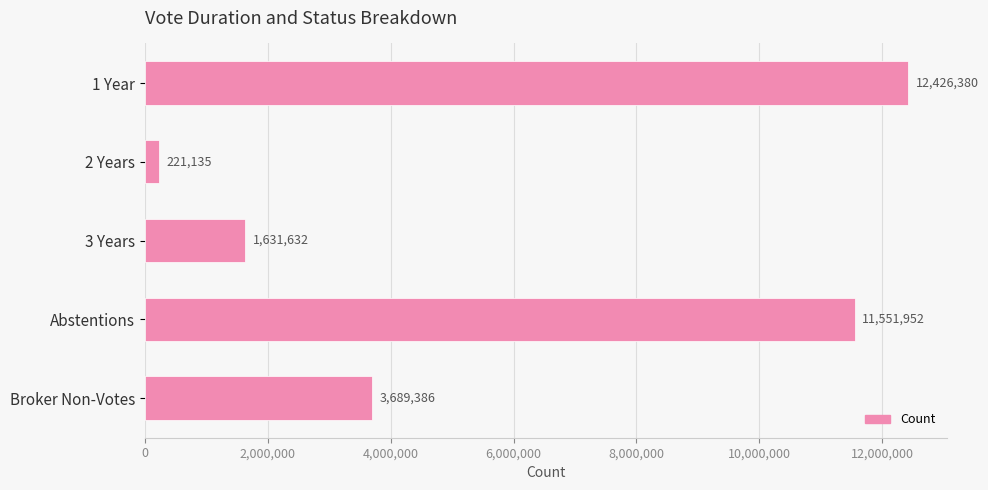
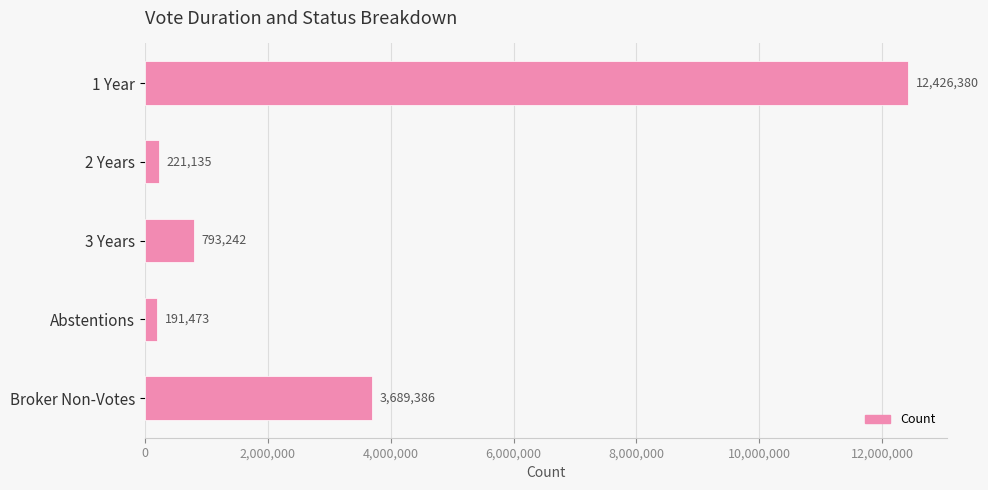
3 Years: 1,631,632 -> 793,242
Abstentions: 11,551,952 -> 191,473
